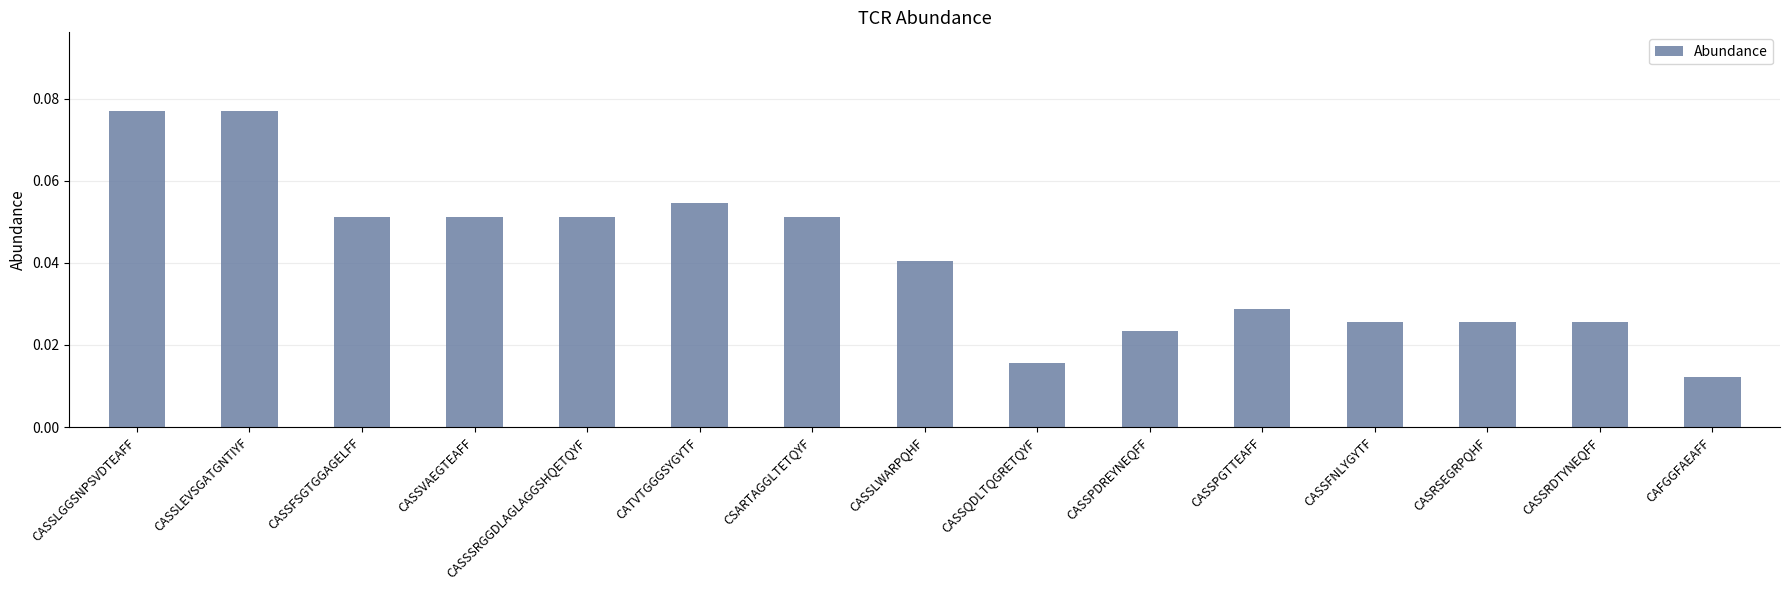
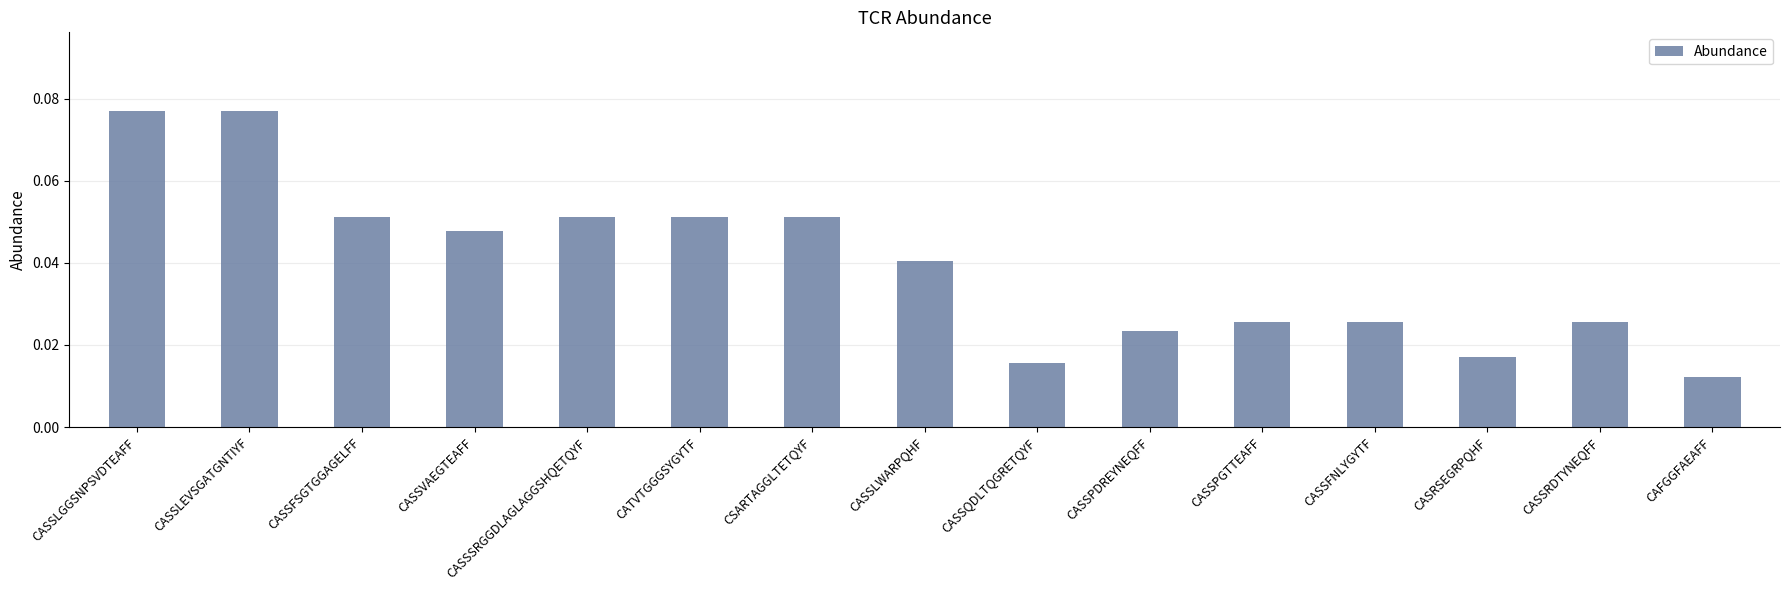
CASSVAEGTEAFF: 0.051 -> 0.048
CATVTGGGSYGYTF: 0.055 -> 0.051
CASSPGTTEAFF: 0.029 -> 0.026
CASRSEGRPQHF: 0.026 -> 0.017
